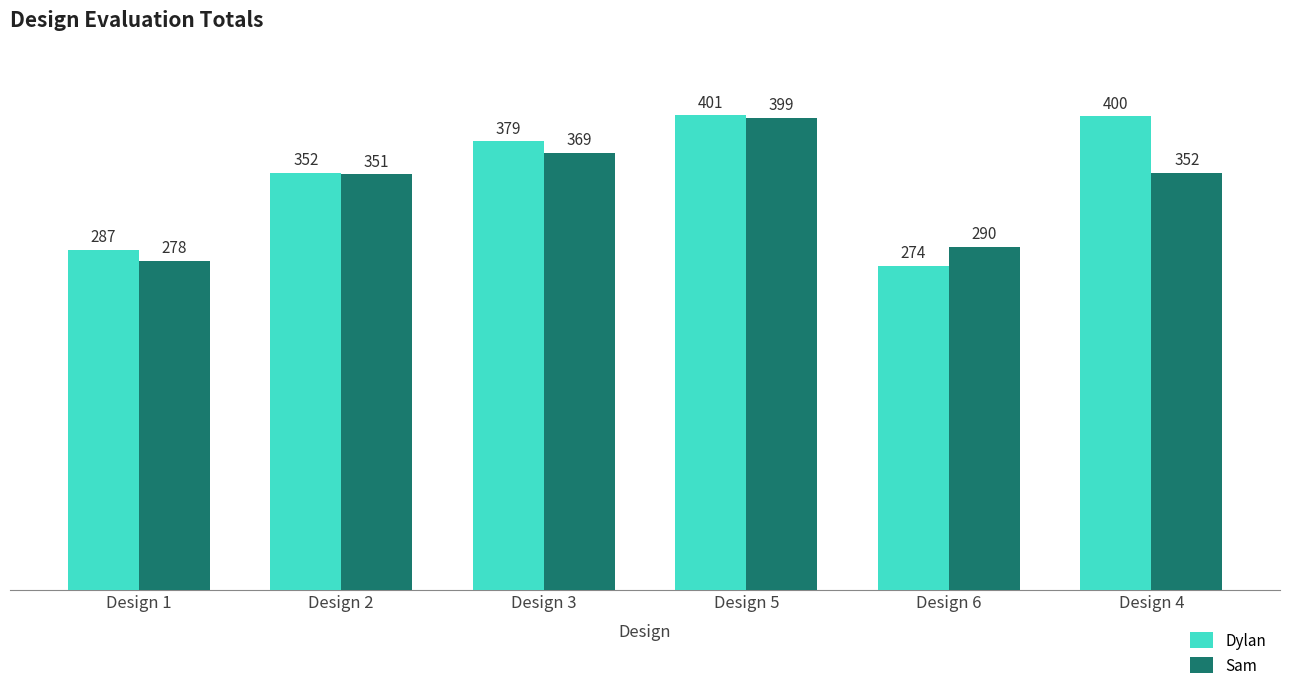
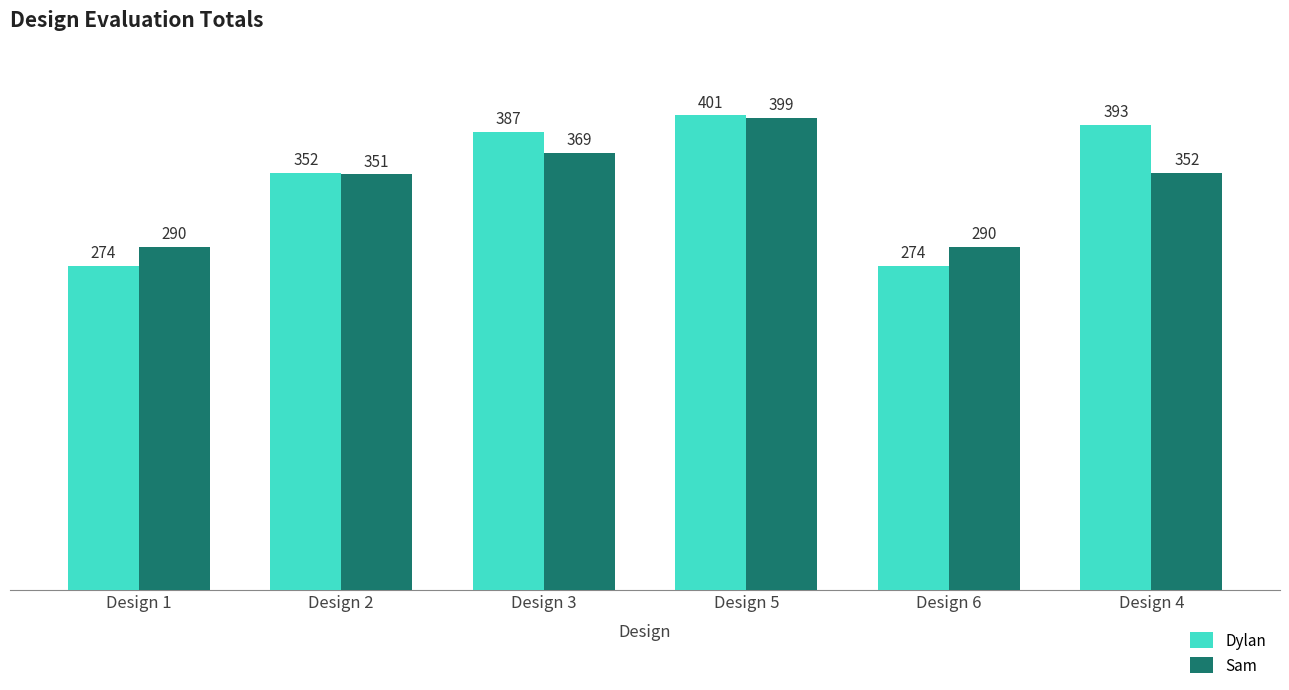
Dylan, Design 1: 287 -> 274
Sam, Design 1: 278 -> 290
Dylan, Design 3: 379 -> 387
Dylan, Design 4: 400 -> 393
